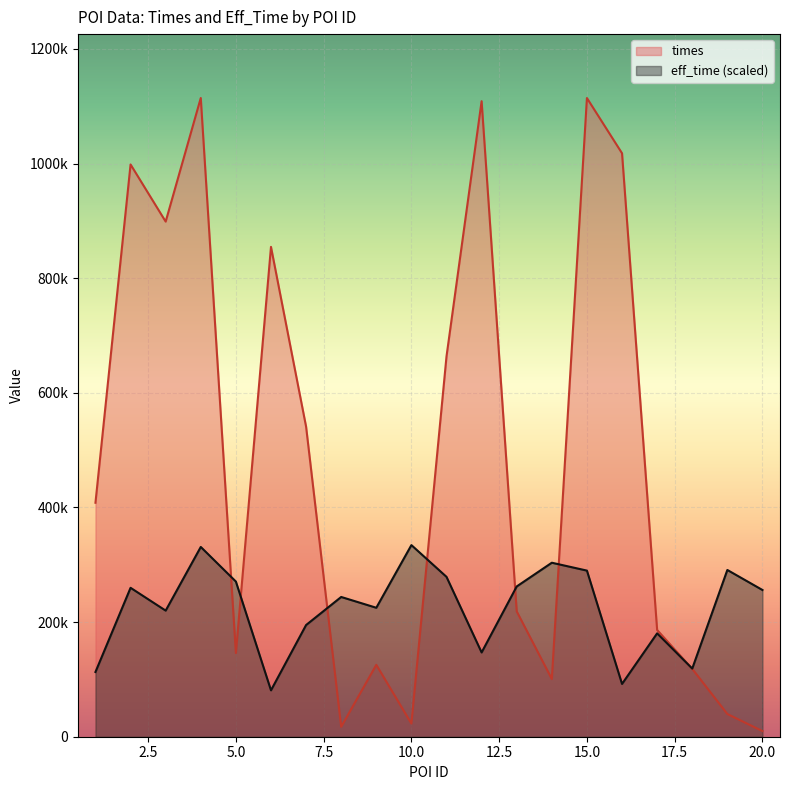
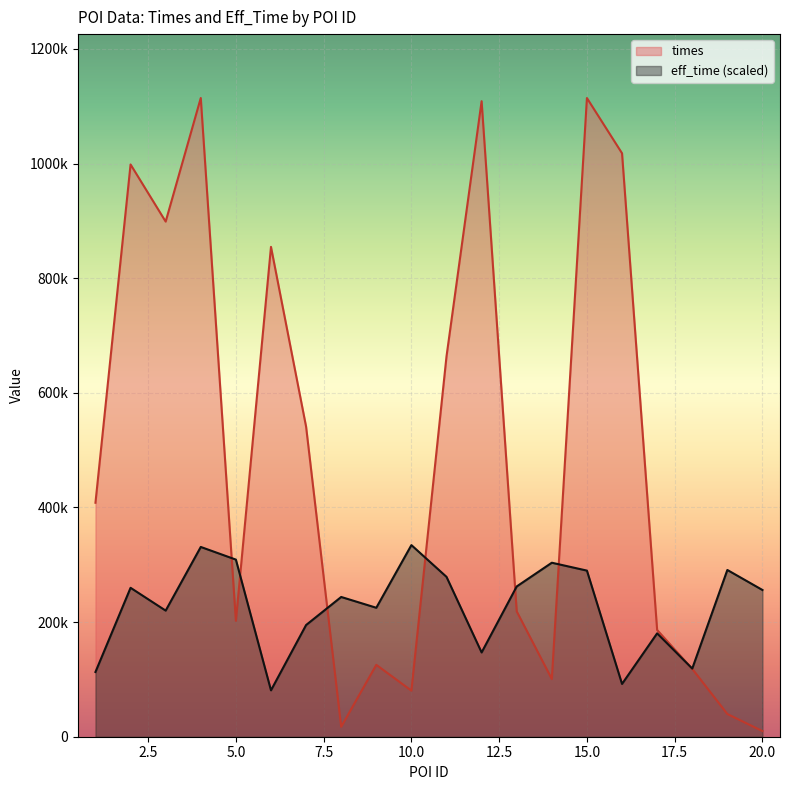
times, 5.0: 150000 -> 200000
eff_time (scaled), 5.0: 270000 -> 310000
times, 10.0: 20000 -> 80000
